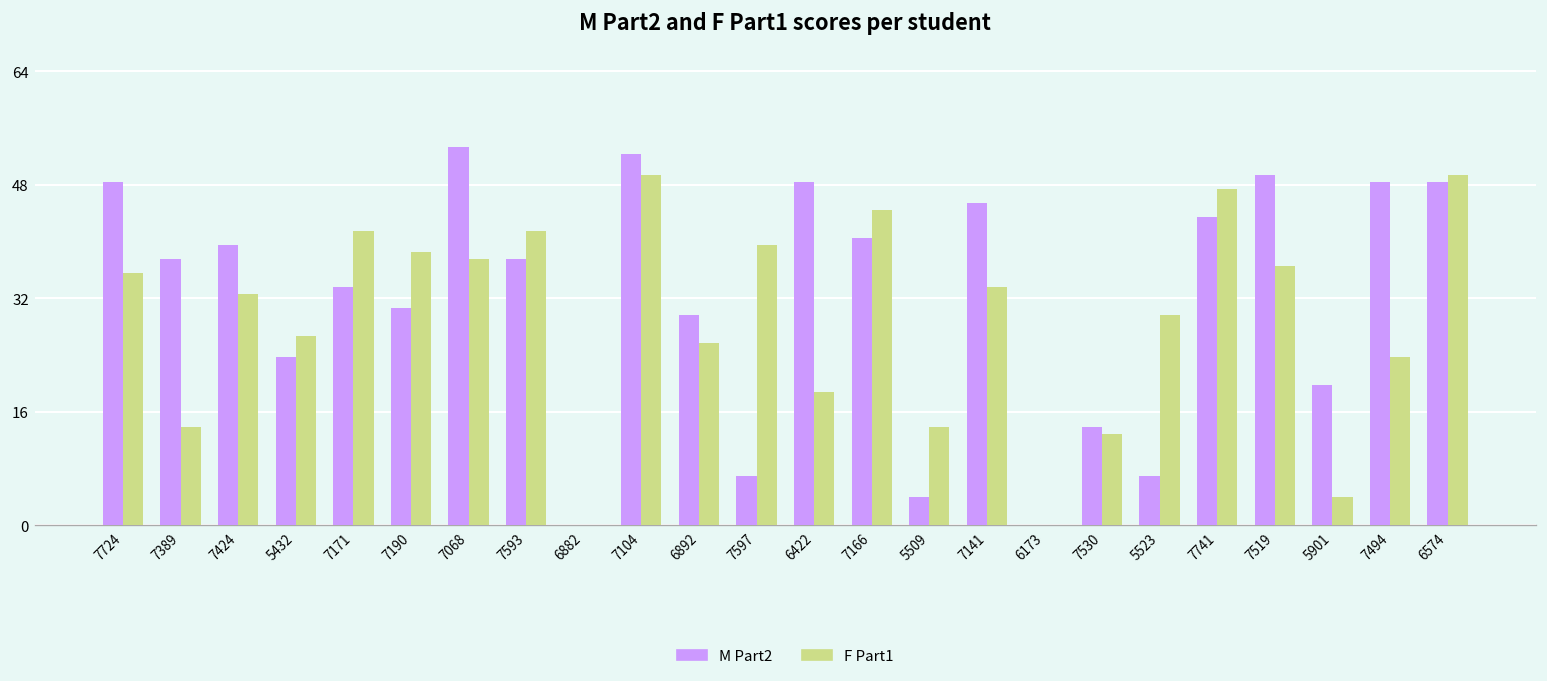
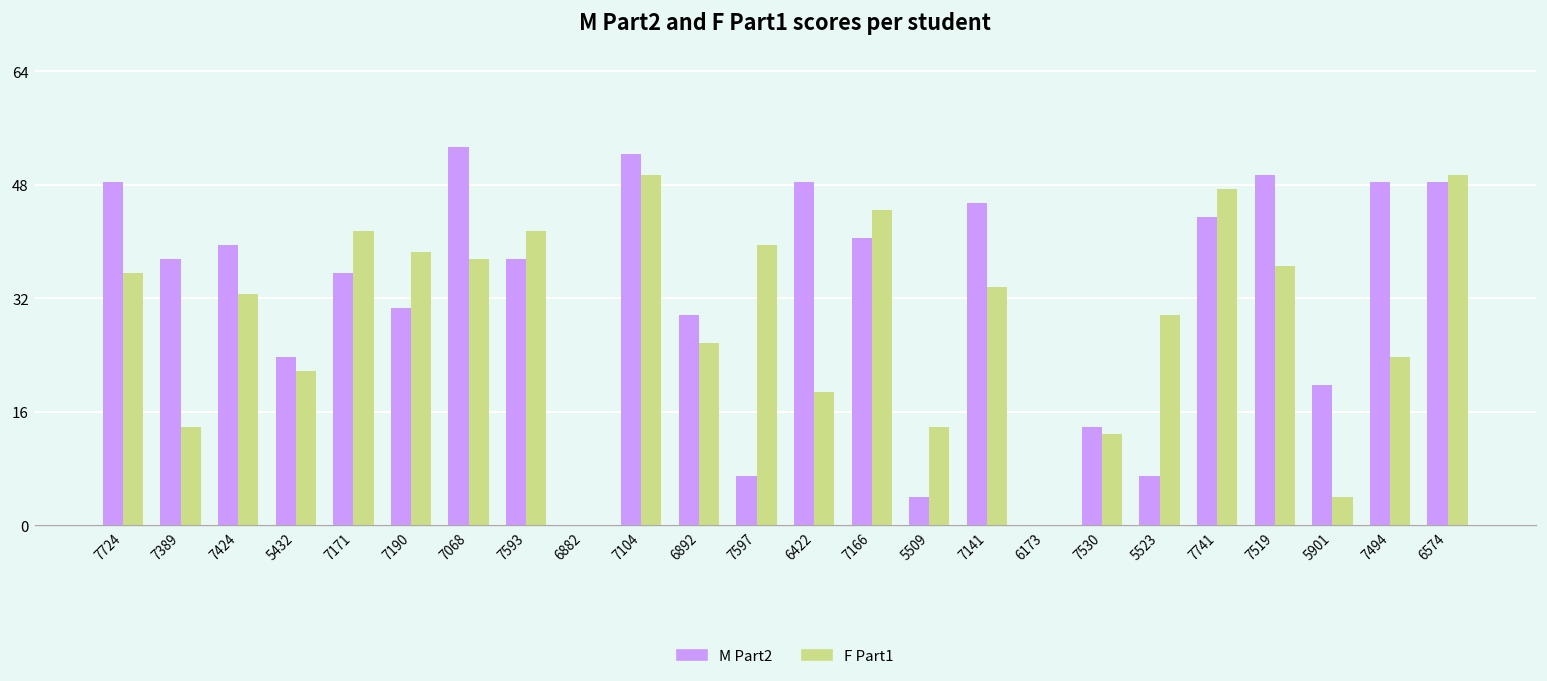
F Part1, 5432: 27 -> 22
M Part2, 7171: 34 -> 36
